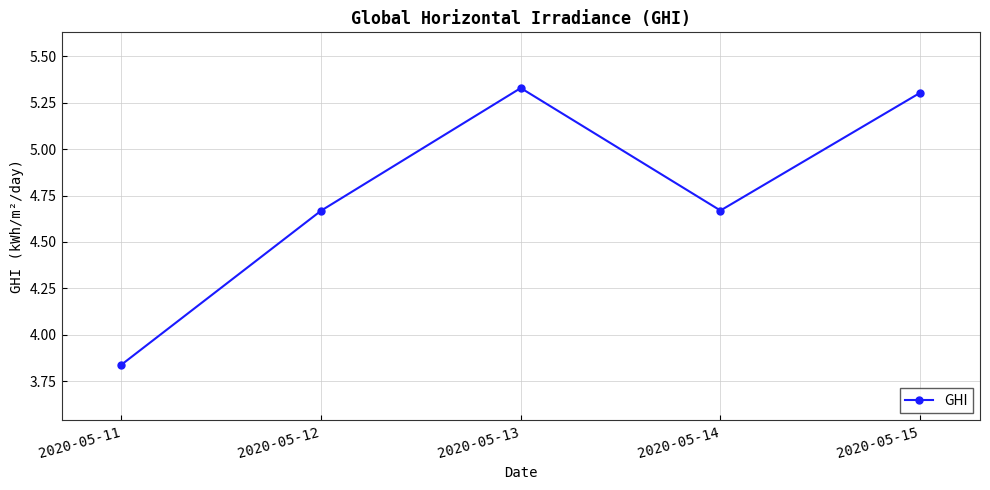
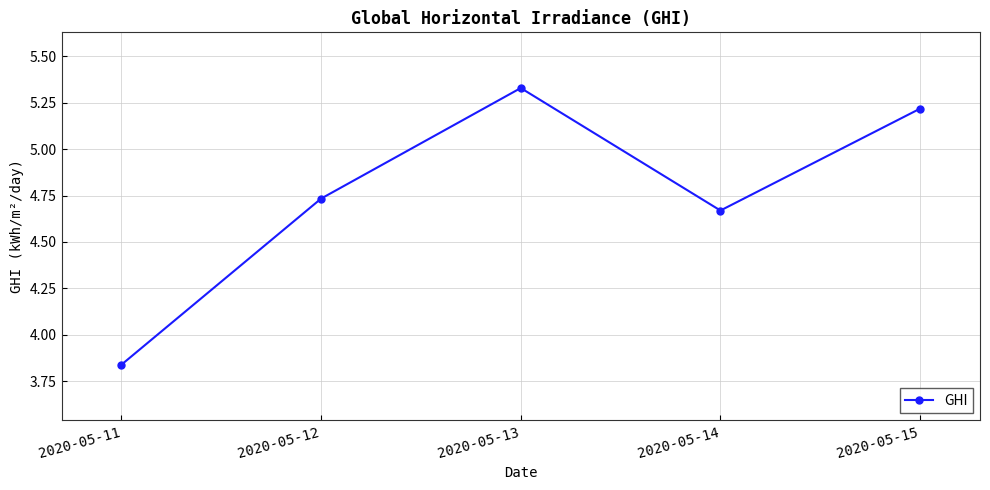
2020-05-12: 4.67 -> 4.73
2020-05-15: 5.30 -> 5.22
